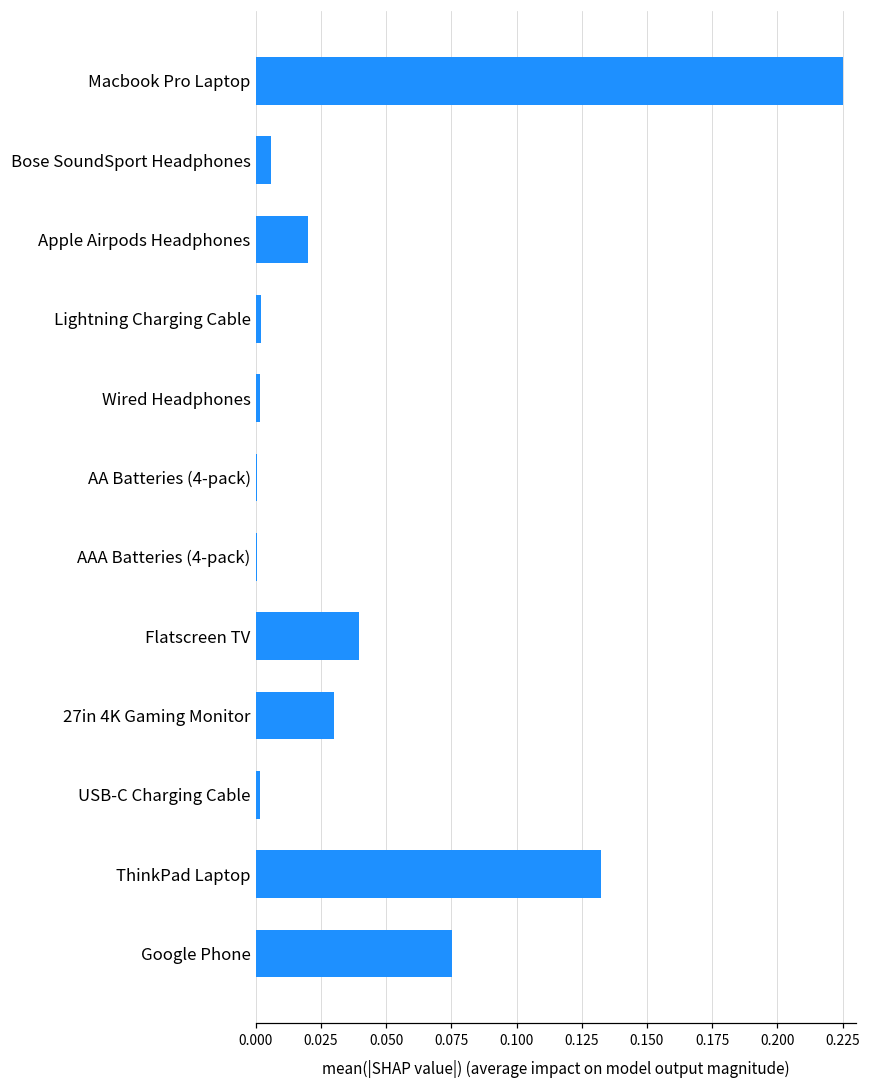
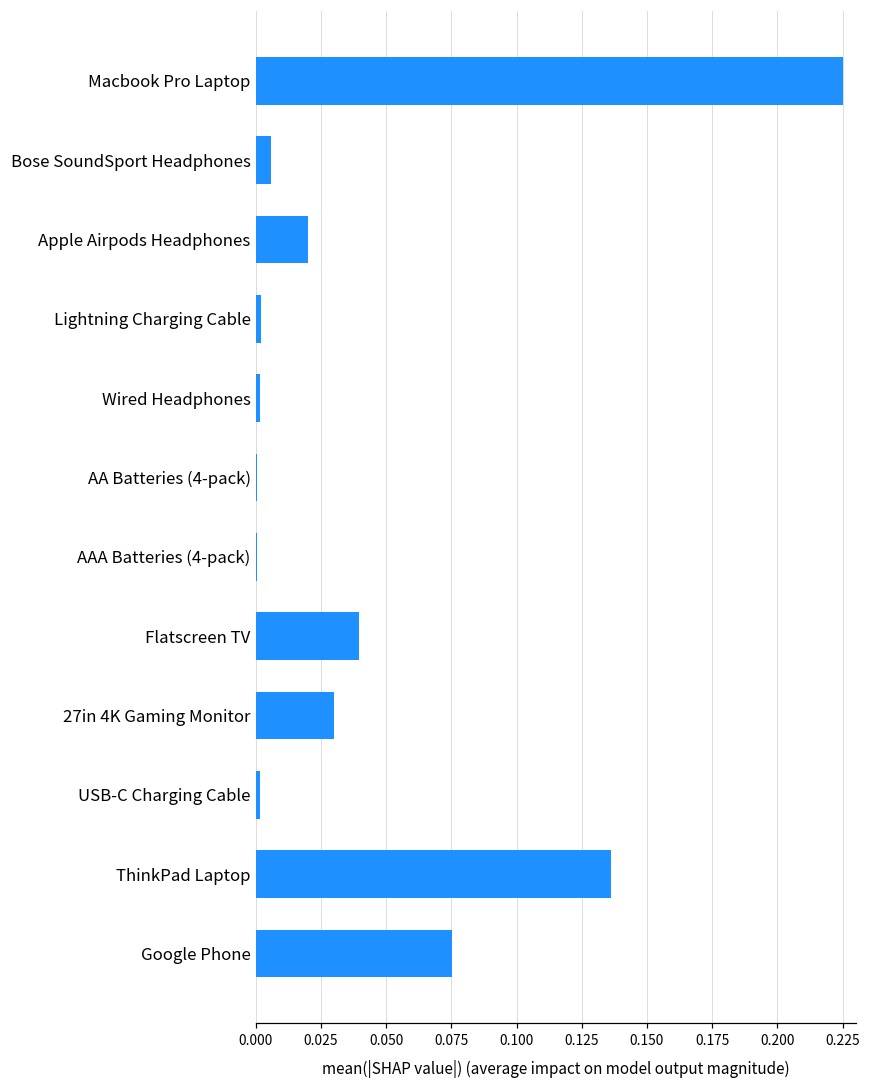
ThinkPad Laptop: 0.132 -> 0.136
